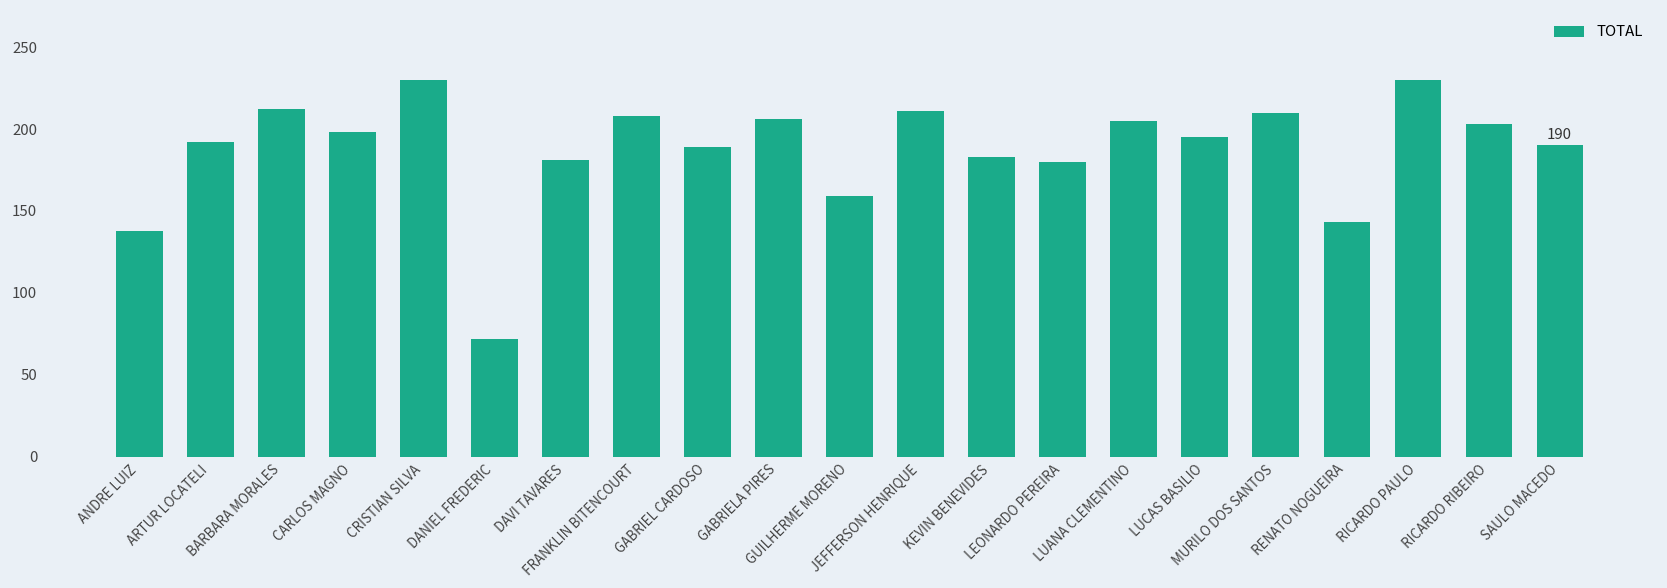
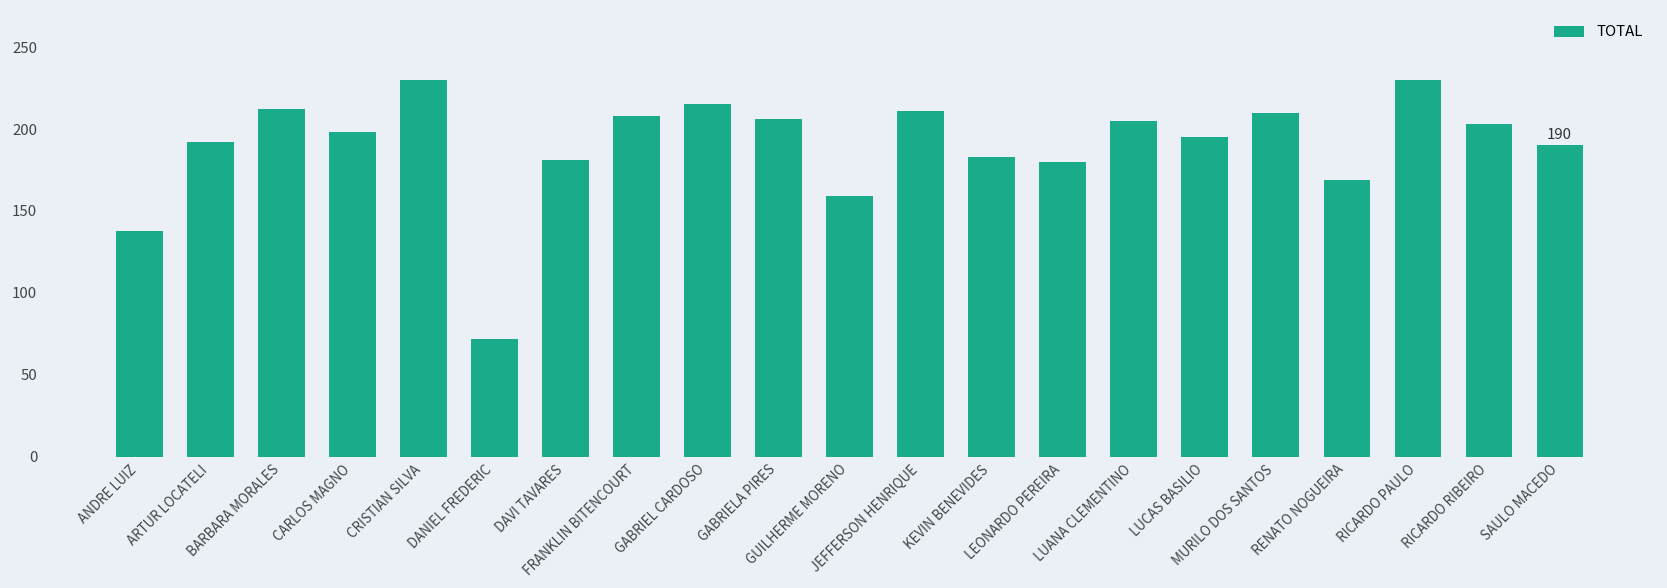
GABRIEL CARDOSO: 189 -> 215
RENATO NOGUEIRA: 143 -> 169
